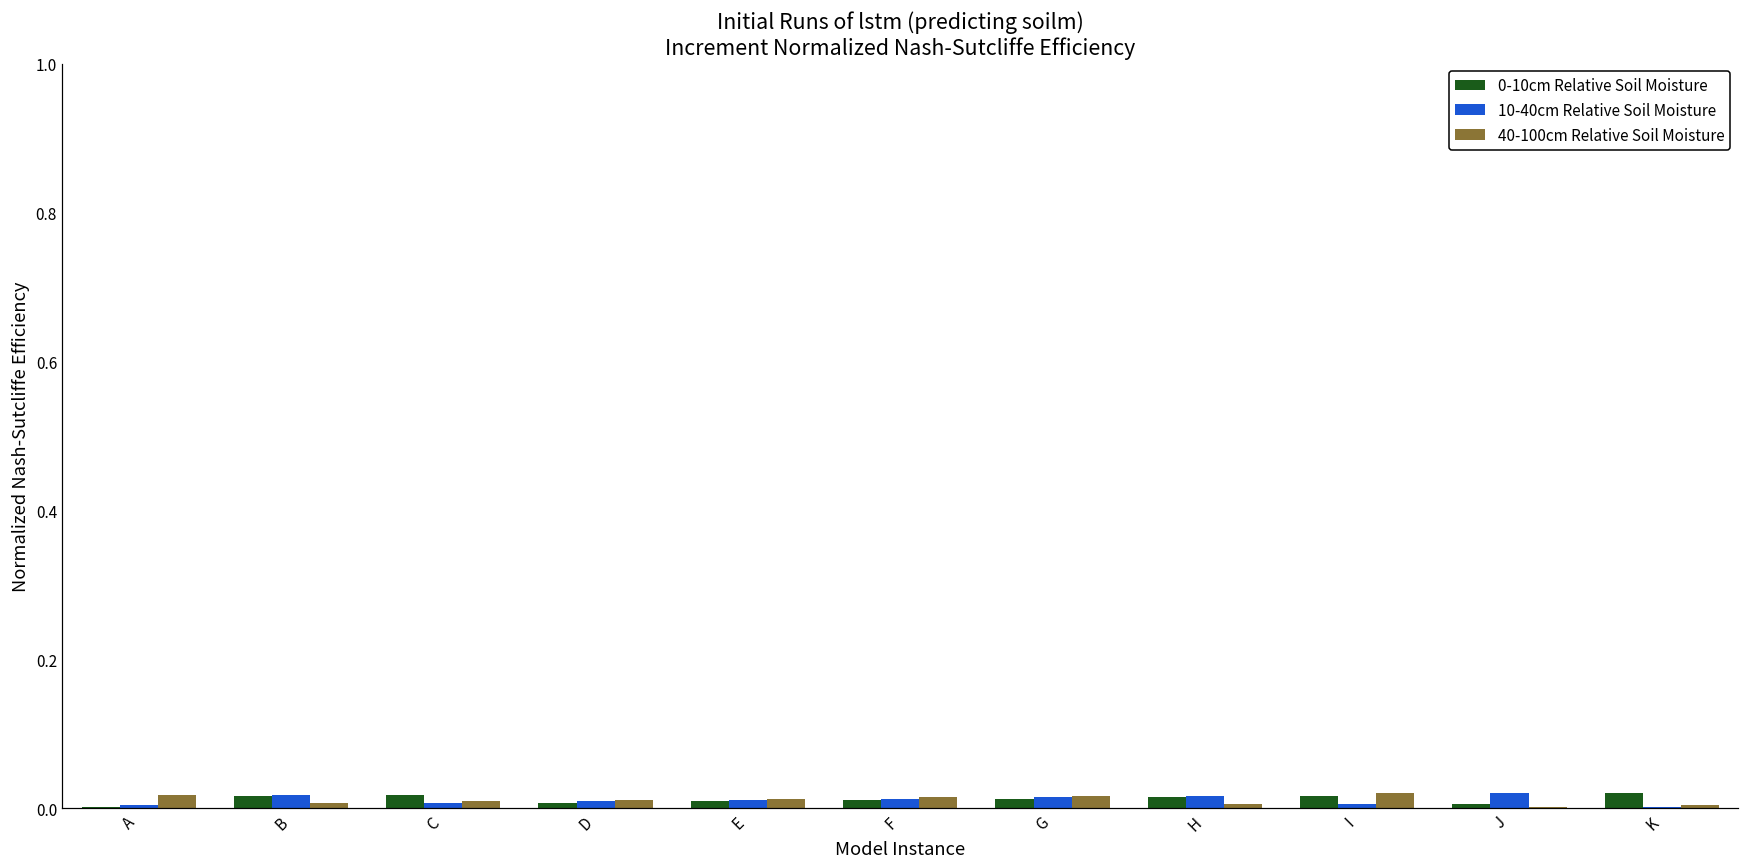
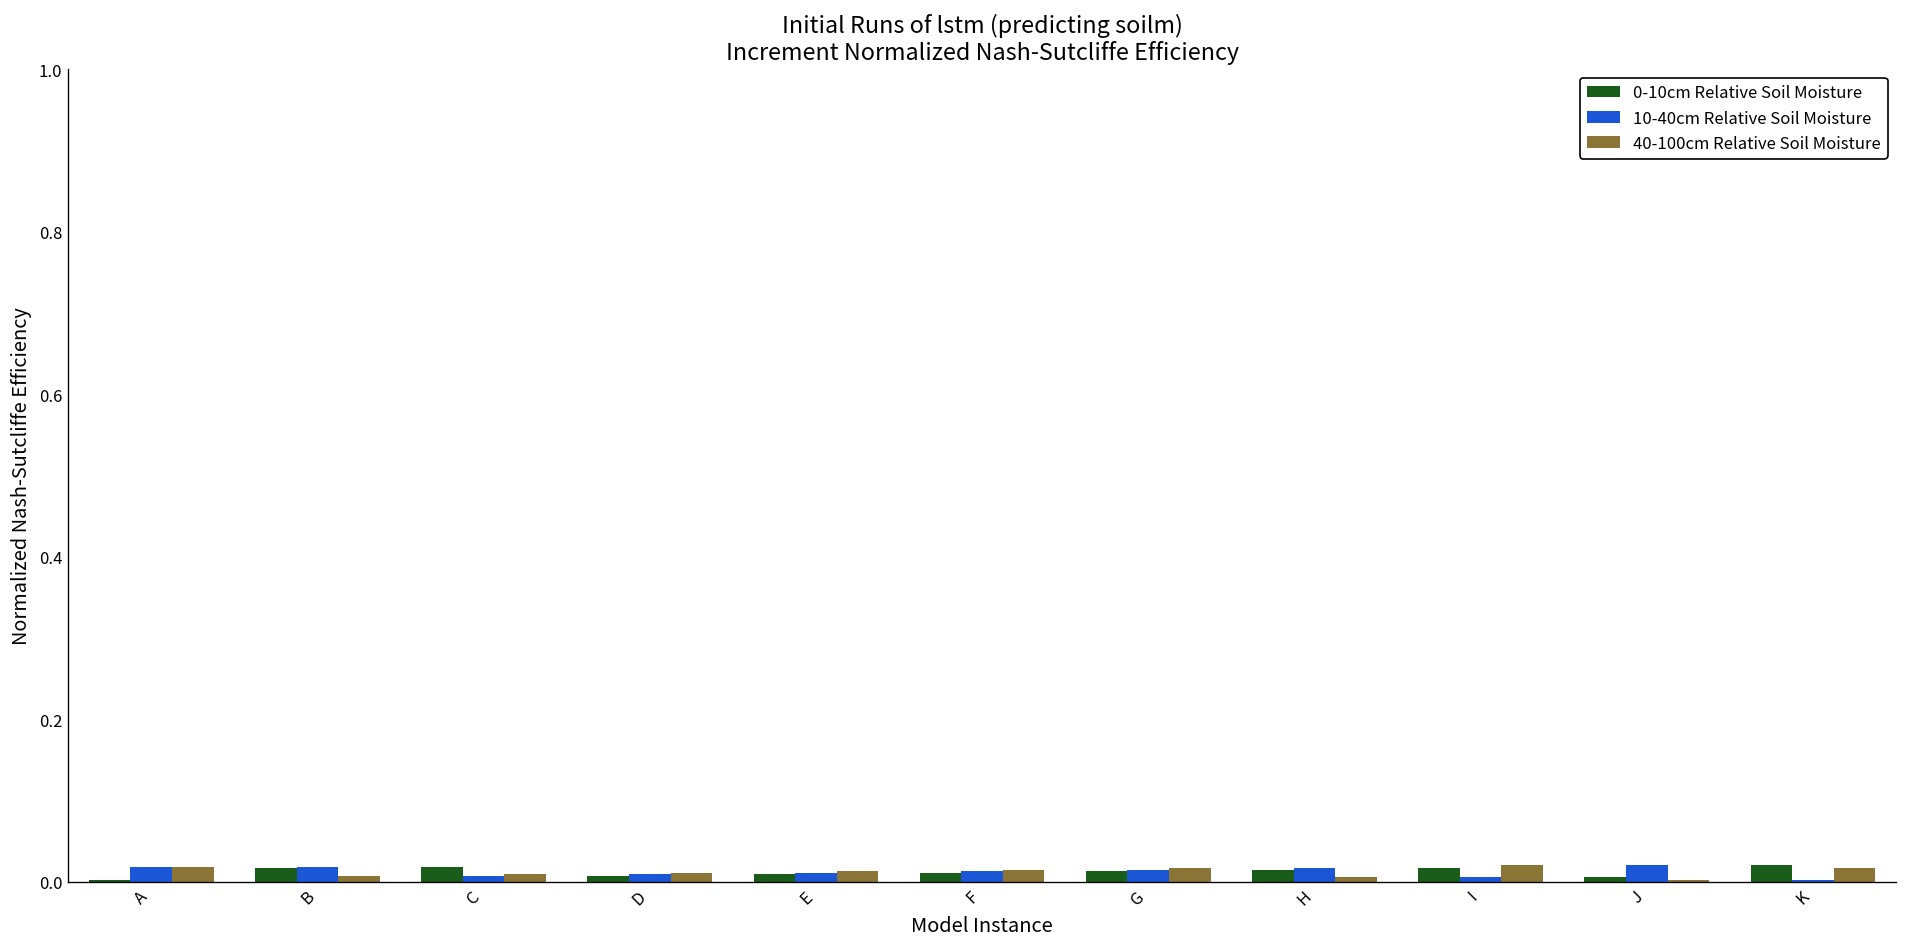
10-40cm Relative Soil Moisture, A: 0.00 -> 0.02
40-100cm Relative Soil Moisture, K: 0.00 -> 0.02
